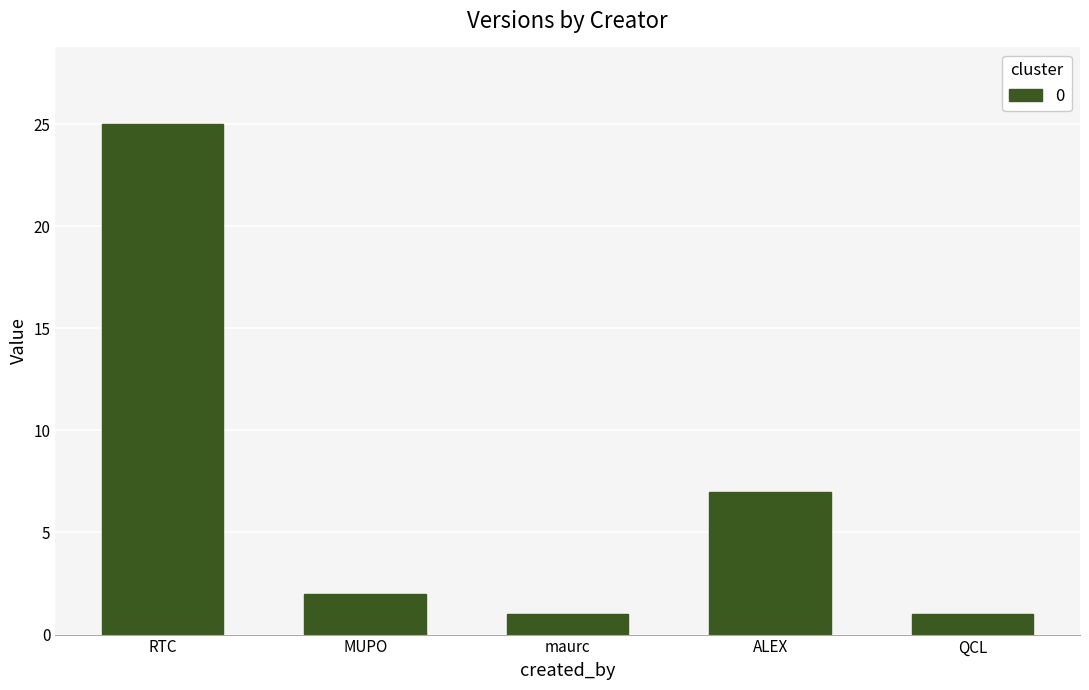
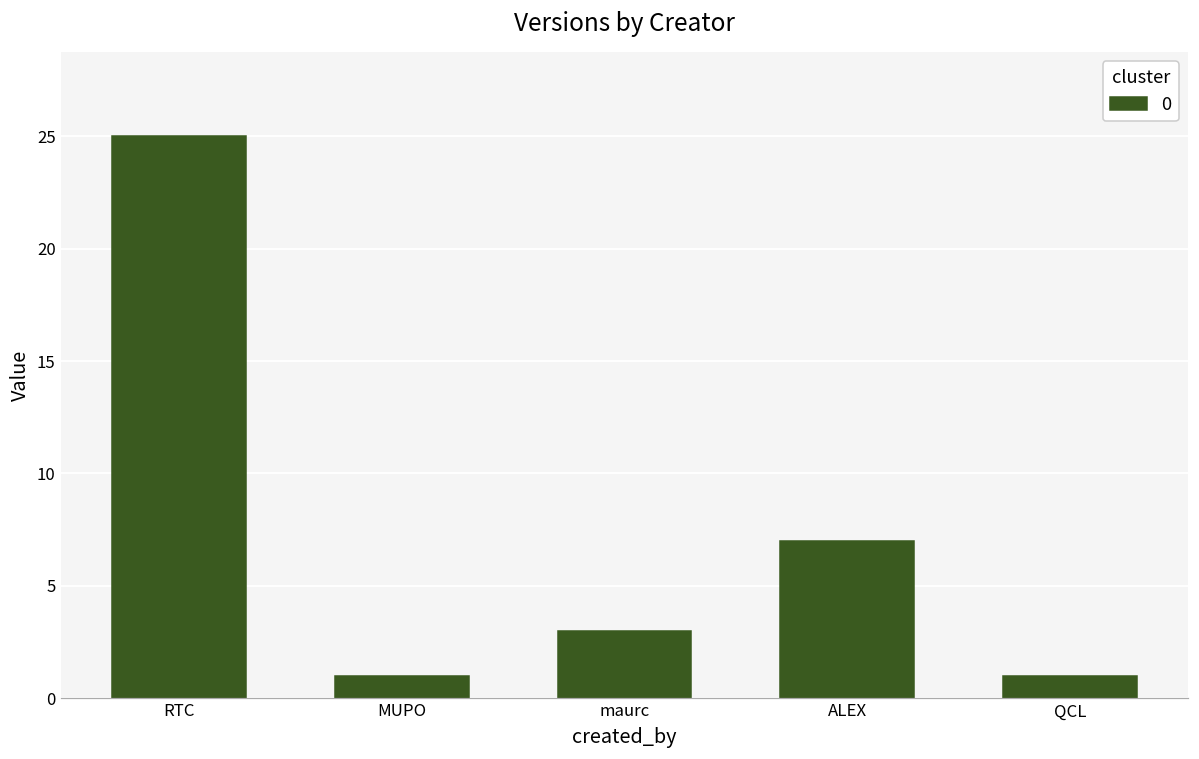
MUPO: 2 -> 1
maurc: 1 -> 3
